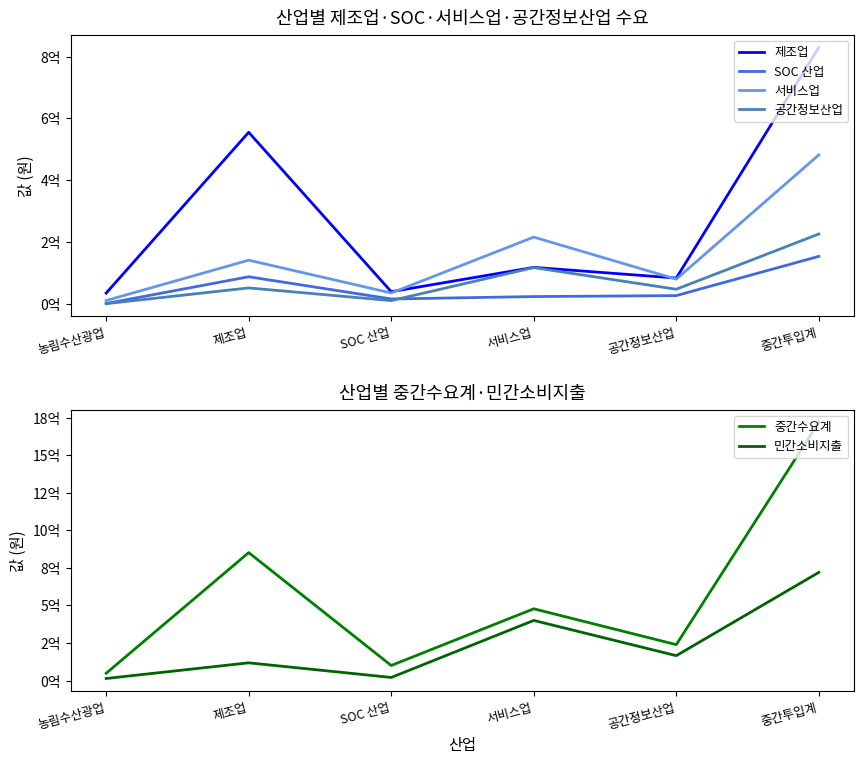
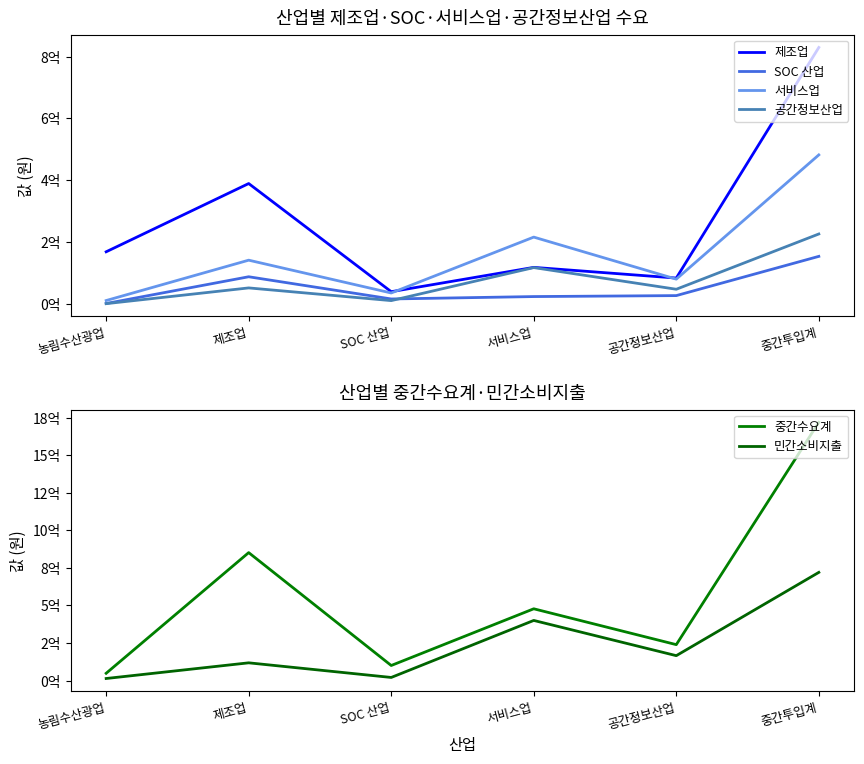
산업별 제조업·SOC·서비스업·공간정보산업 수요, 제조업, 농림수산광업: 0.3억 -> 1.7억
산업별 제조업·SOC·서비스업·공간정보산업 수요, 제조업, 제조업: 5.6억 -> 3.9억
